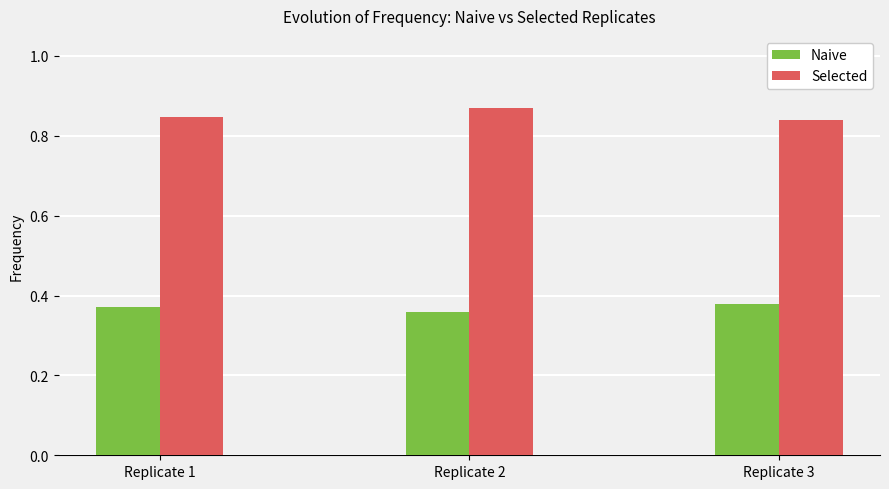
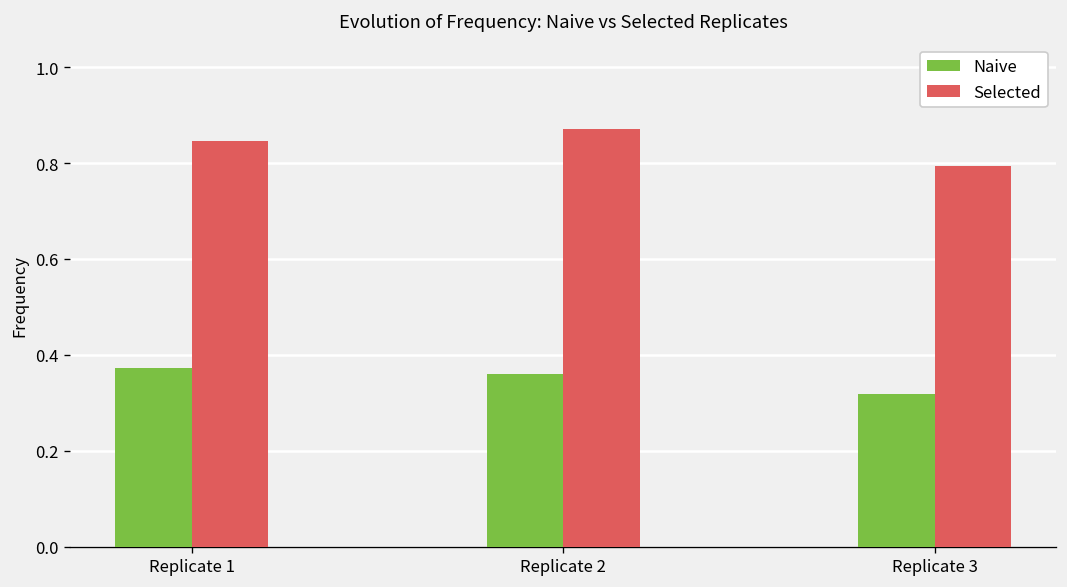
Naive, Replicate 3: 0.38 -> 0.32
Selected, Replicate 3: 0.84 -> 0.79
